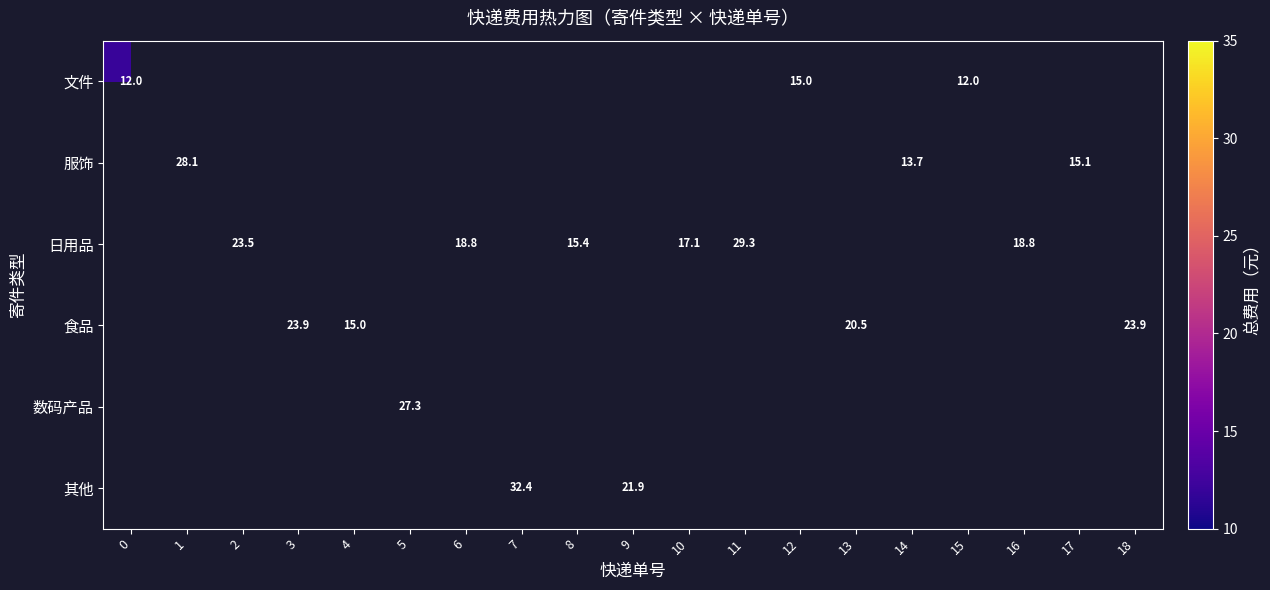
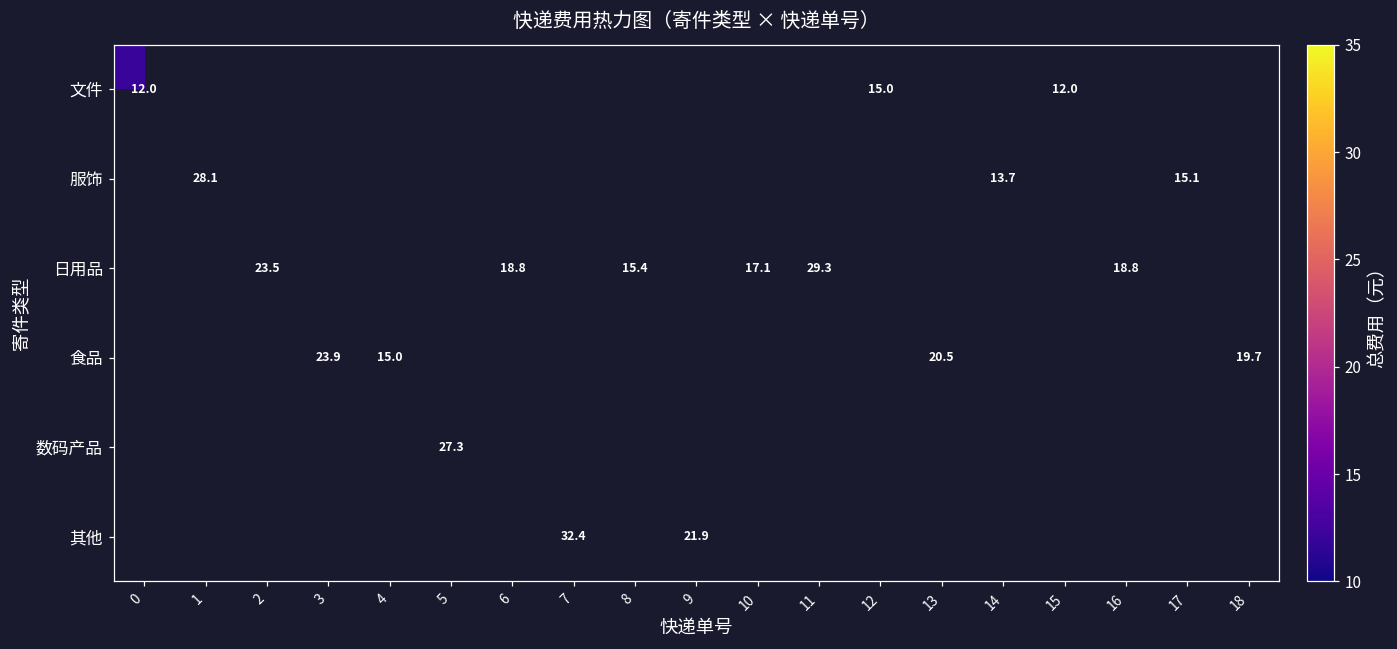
食品, 18: 23.9 -> 19.7
